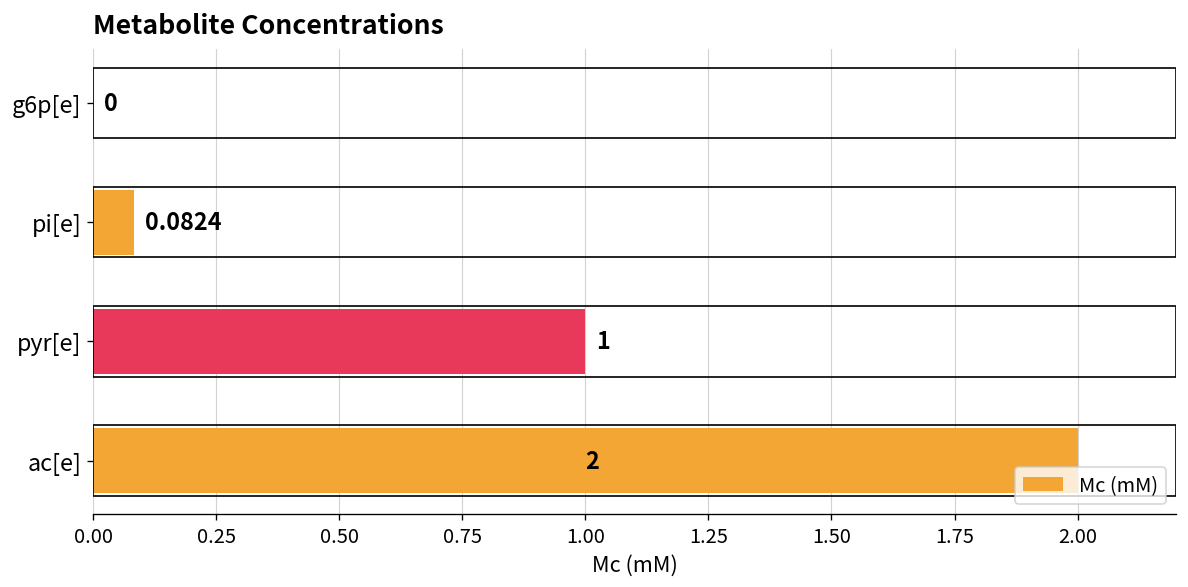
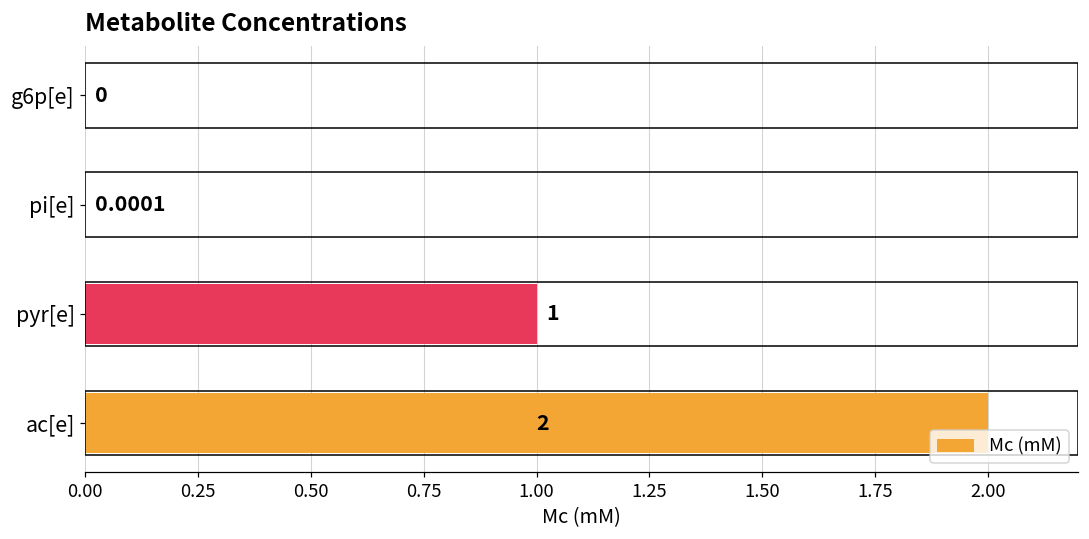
pi[e]: 0.0824 -> 0.0001
